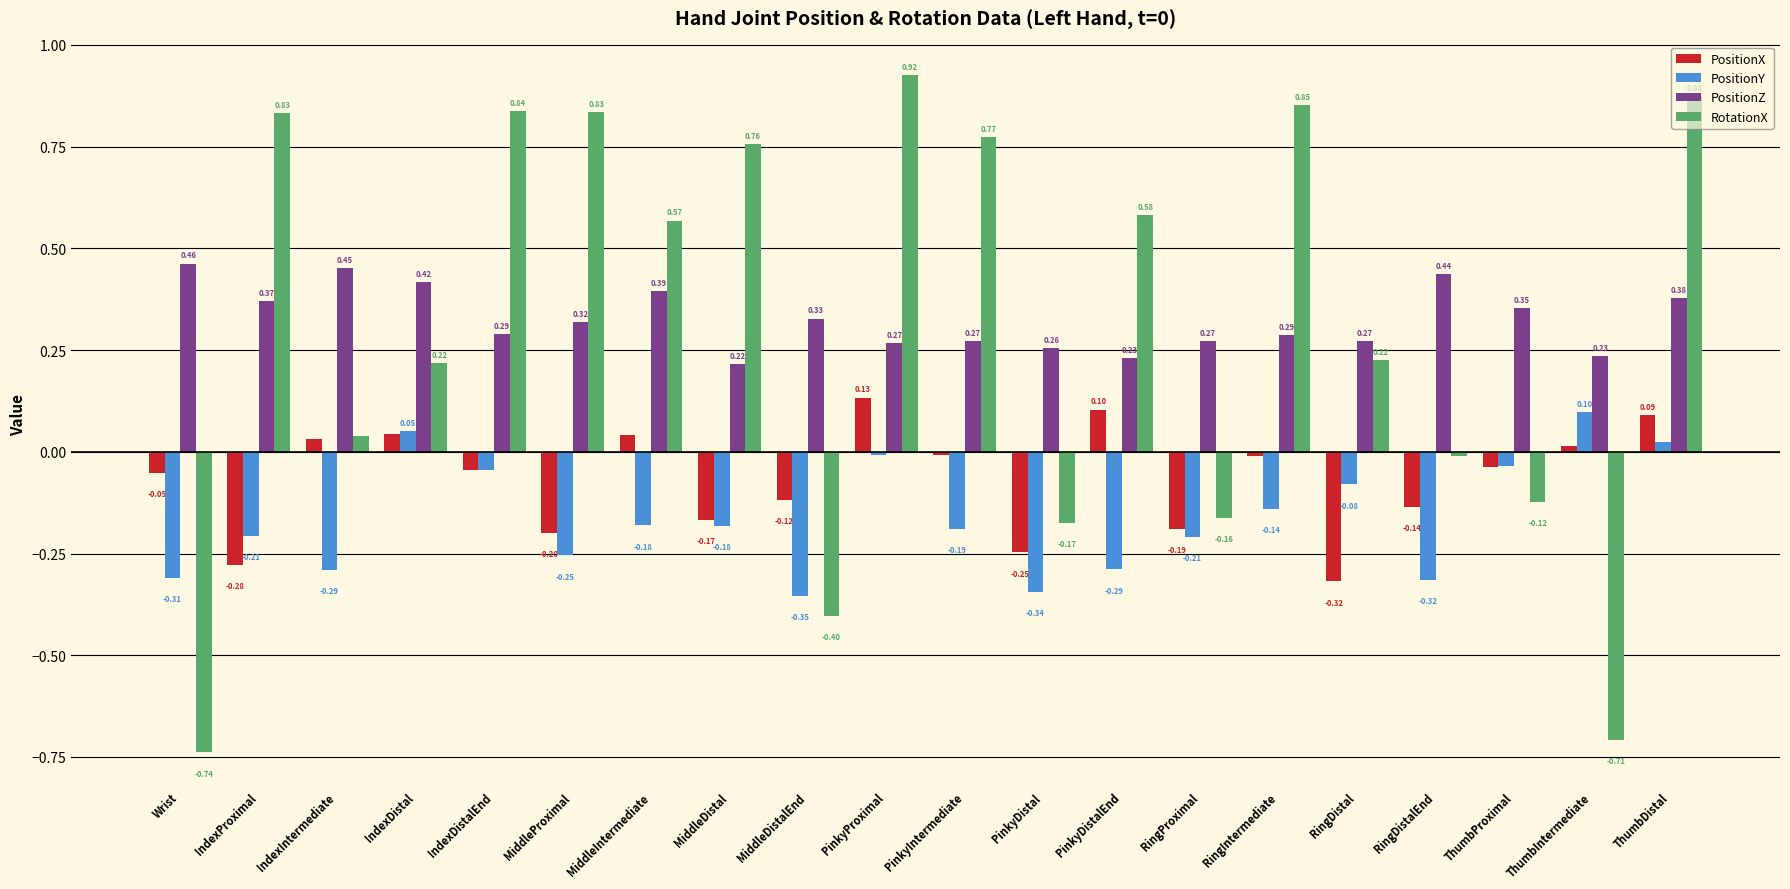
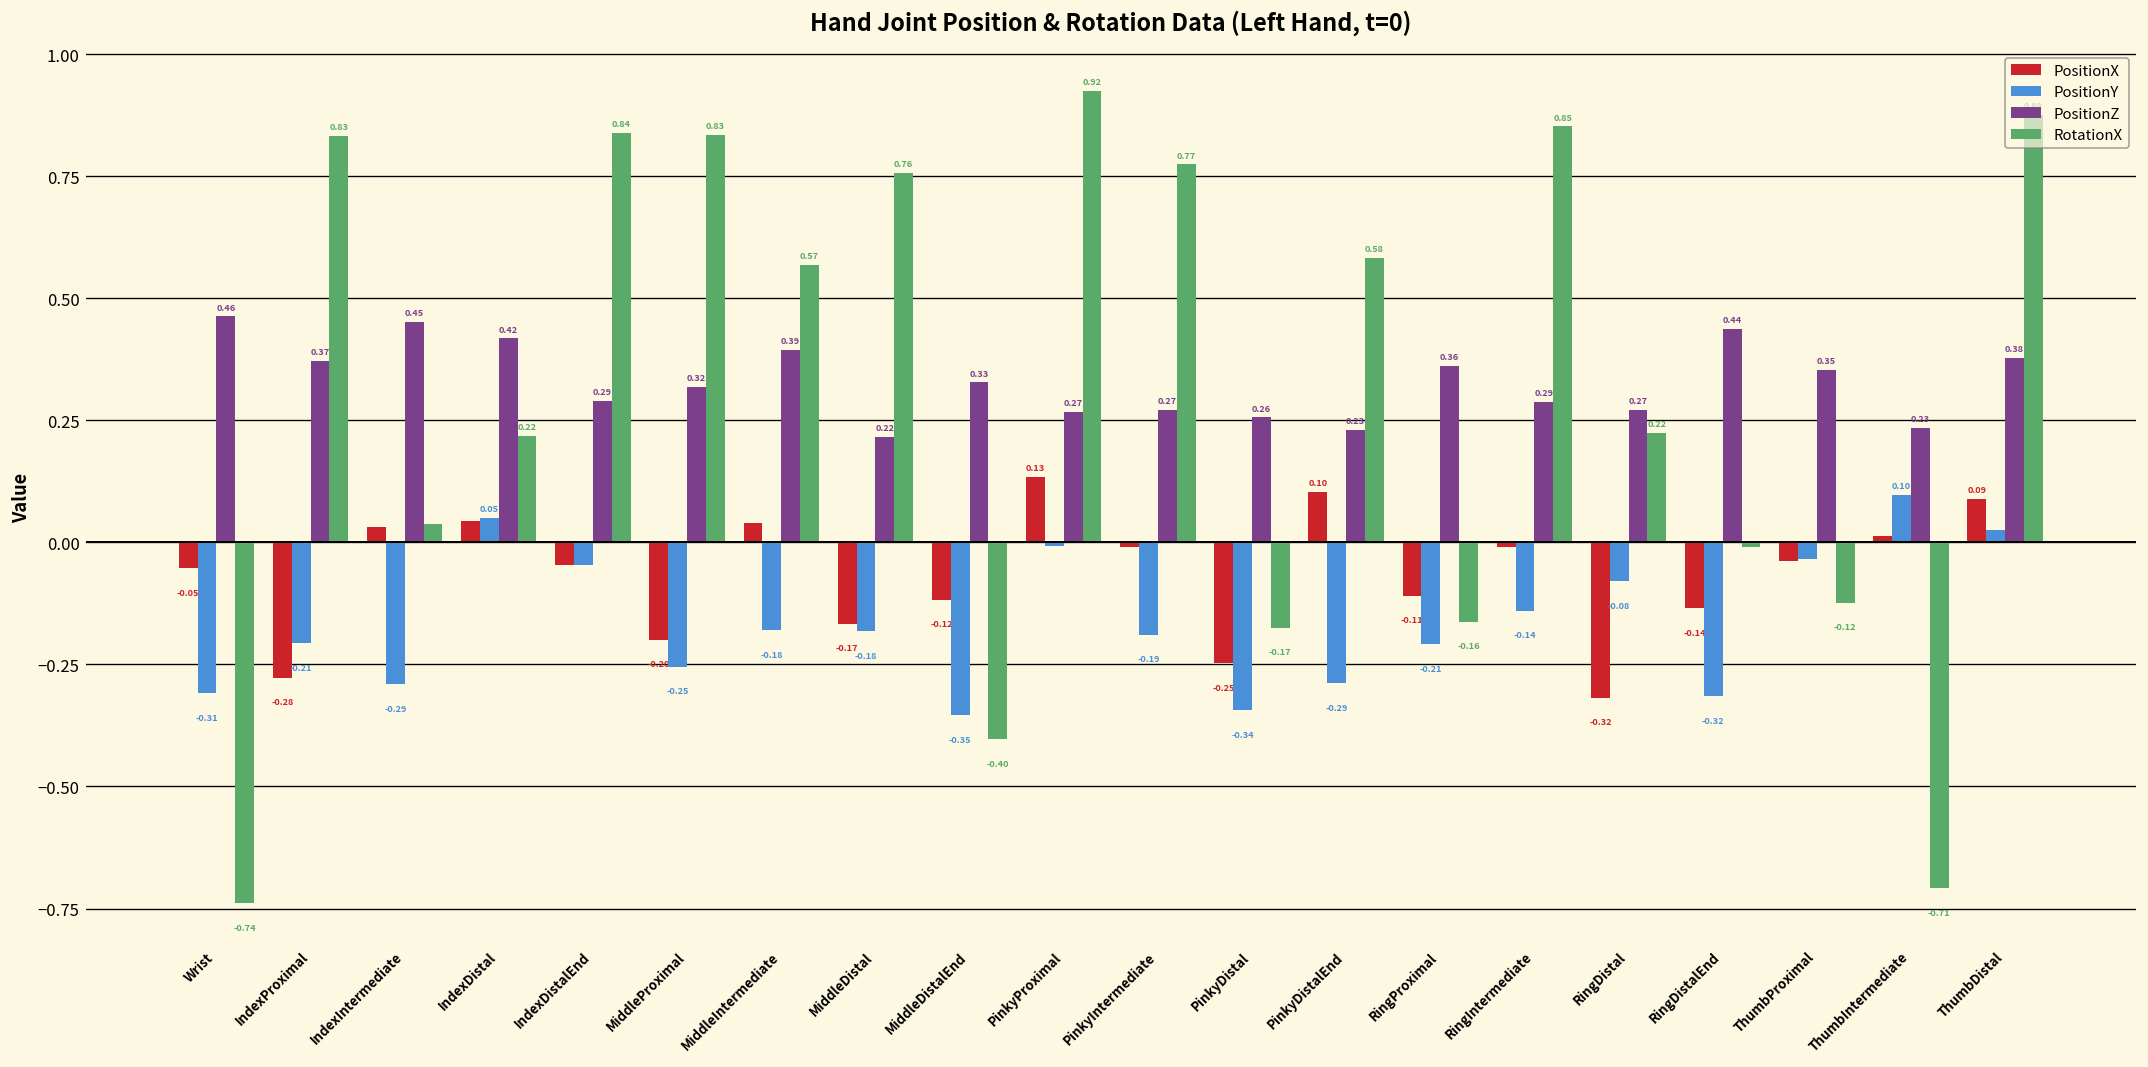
PositionX, RingProximal: -0.19 -> -0.11
PositionZ, RingProximal: 0.27 -> 0.36
